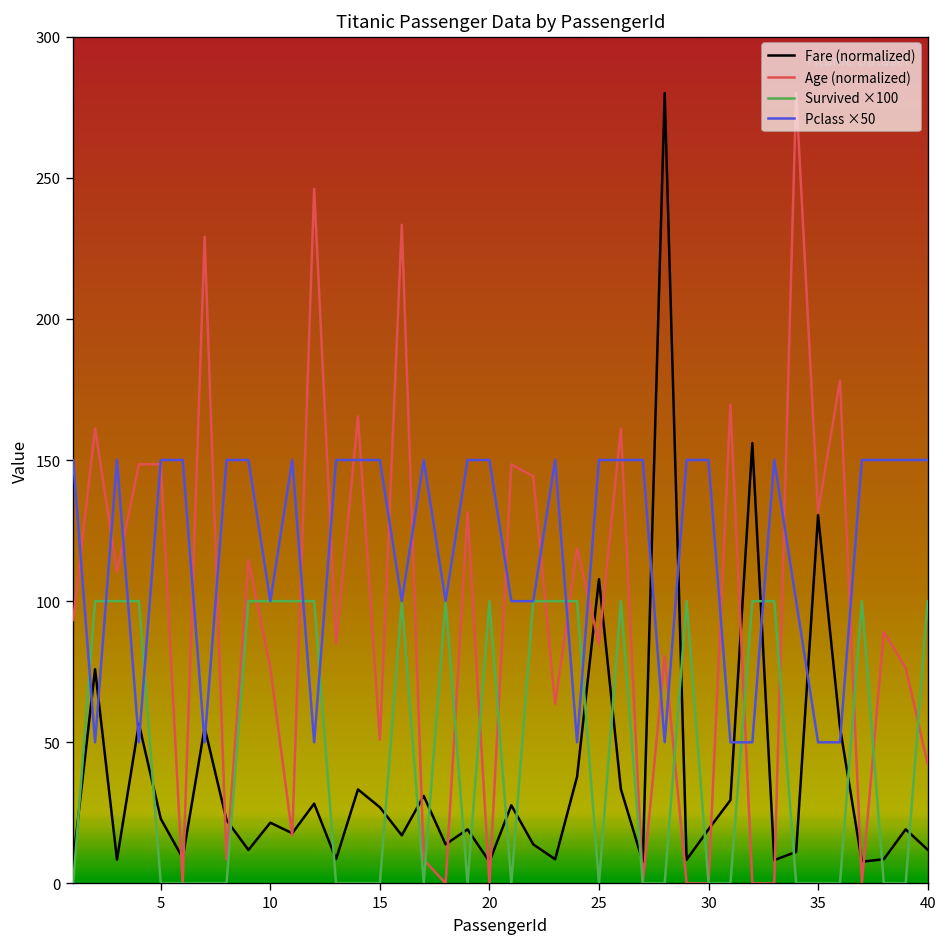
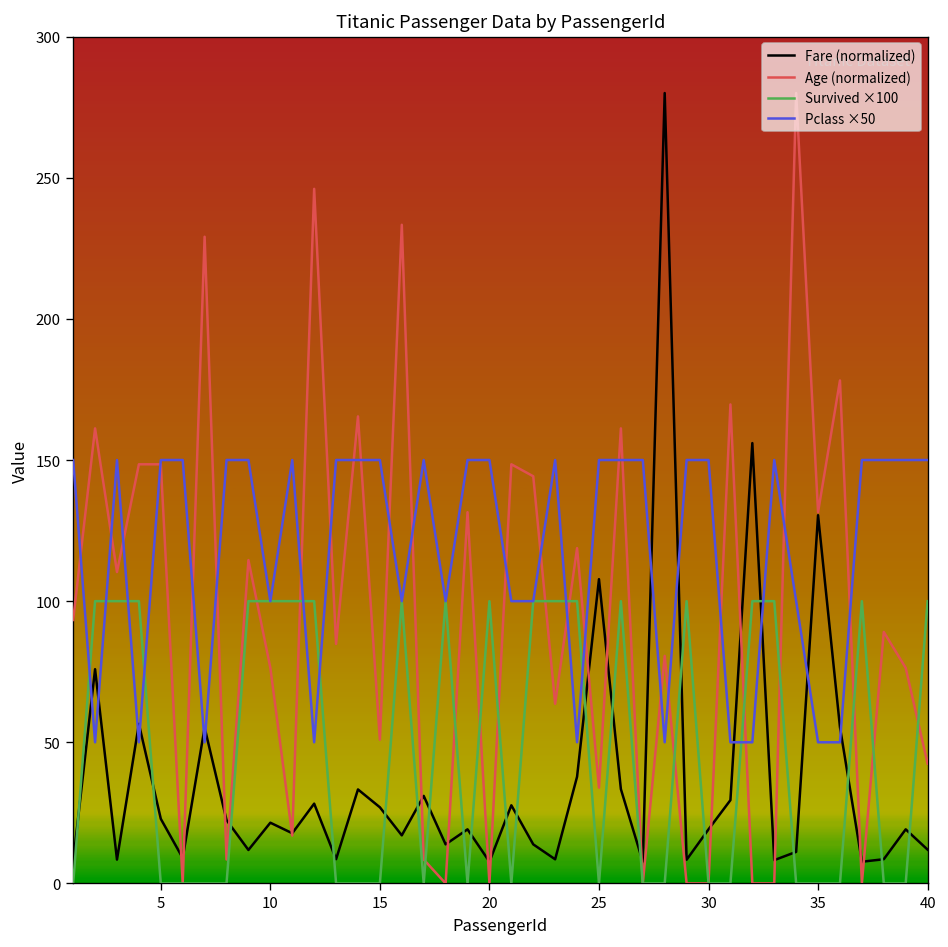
Age (normalized), 25: 85 -> 34
